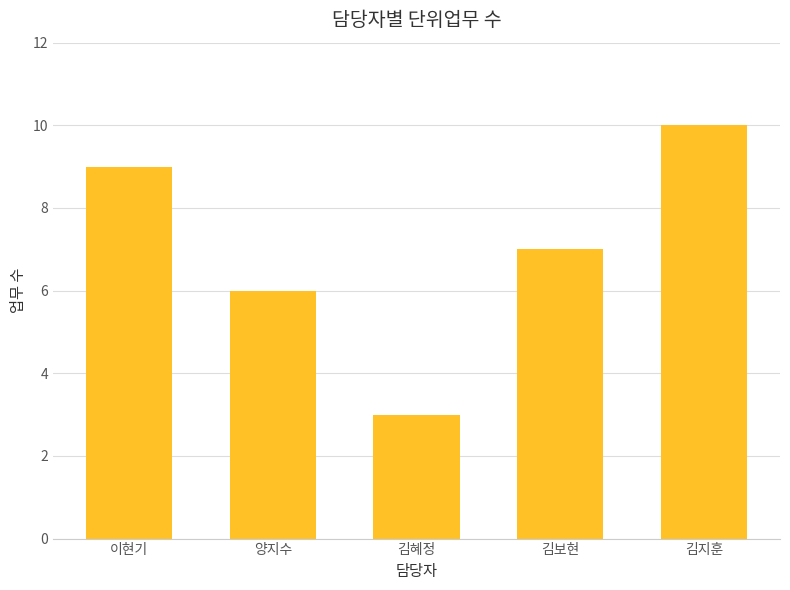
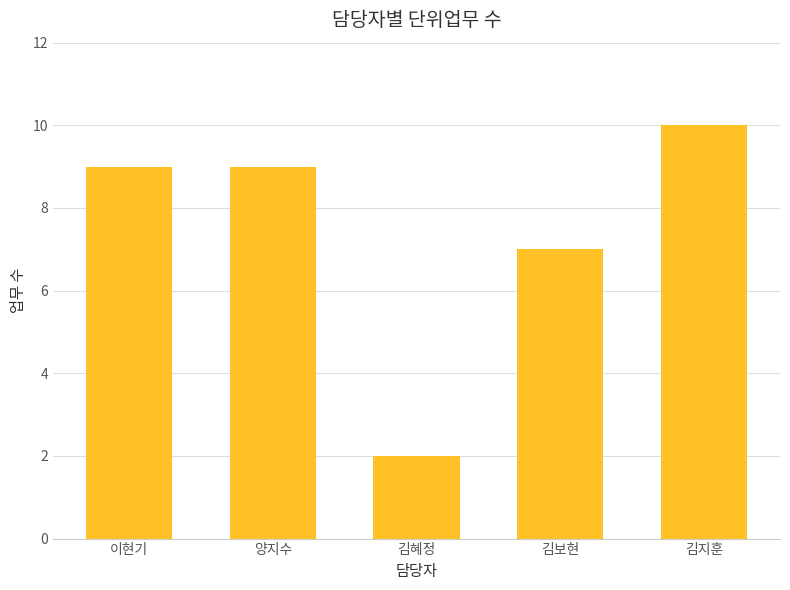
양지수: 6 -> 9
김혜정: 3 -> 2
